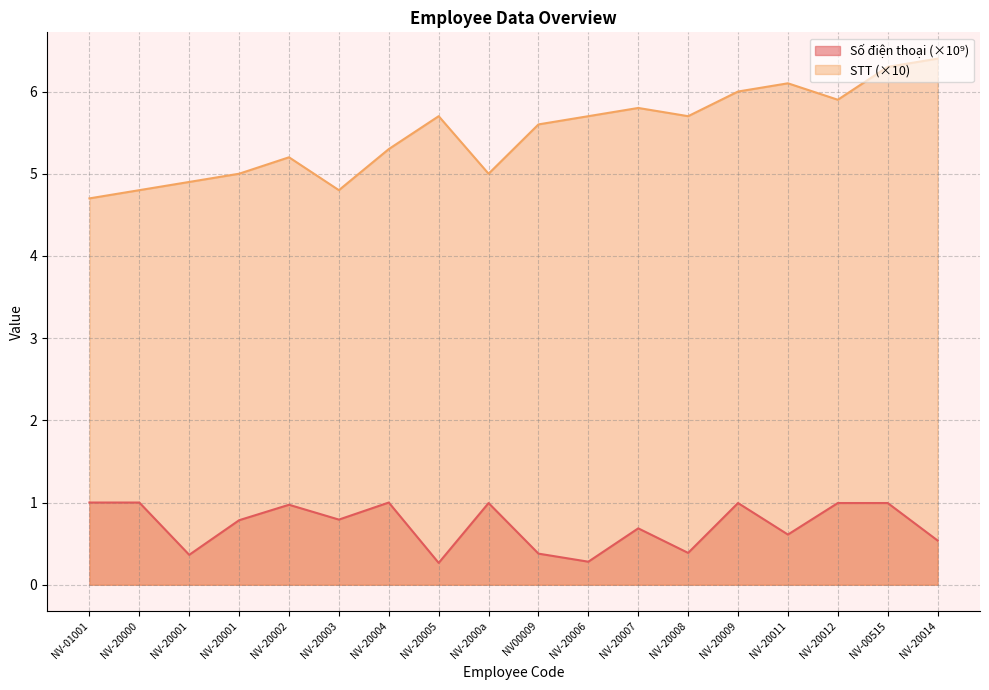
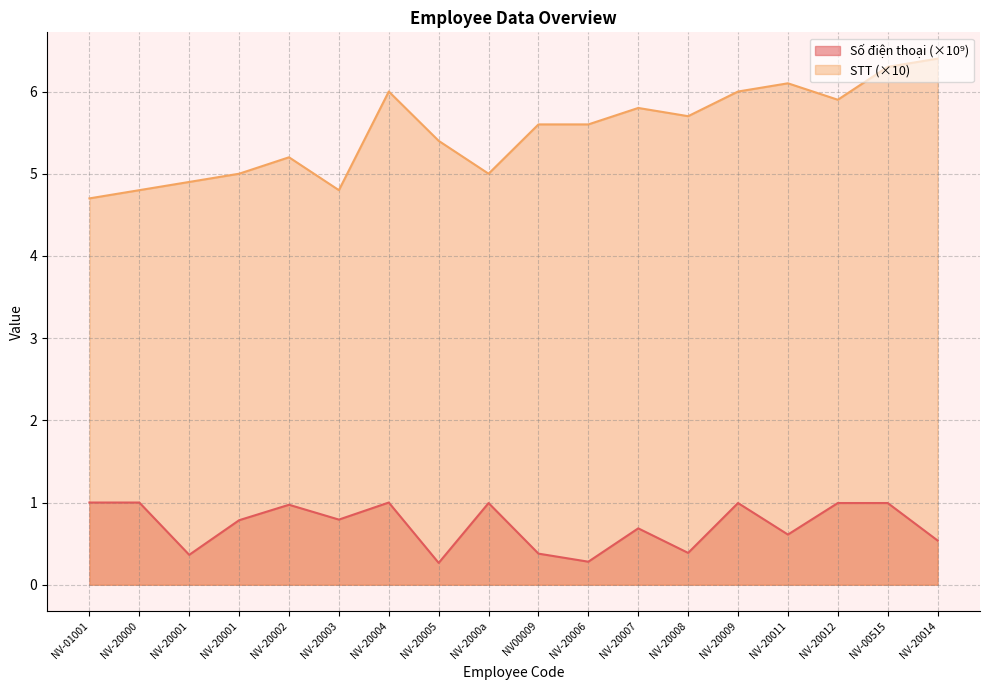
STT (×10), NV-20004: 5.3 -> 6.0
STT (×10), NV-20005: 5.7 -> 5.4
STT (×10), NV-20006: 5.7 -> 5.6
